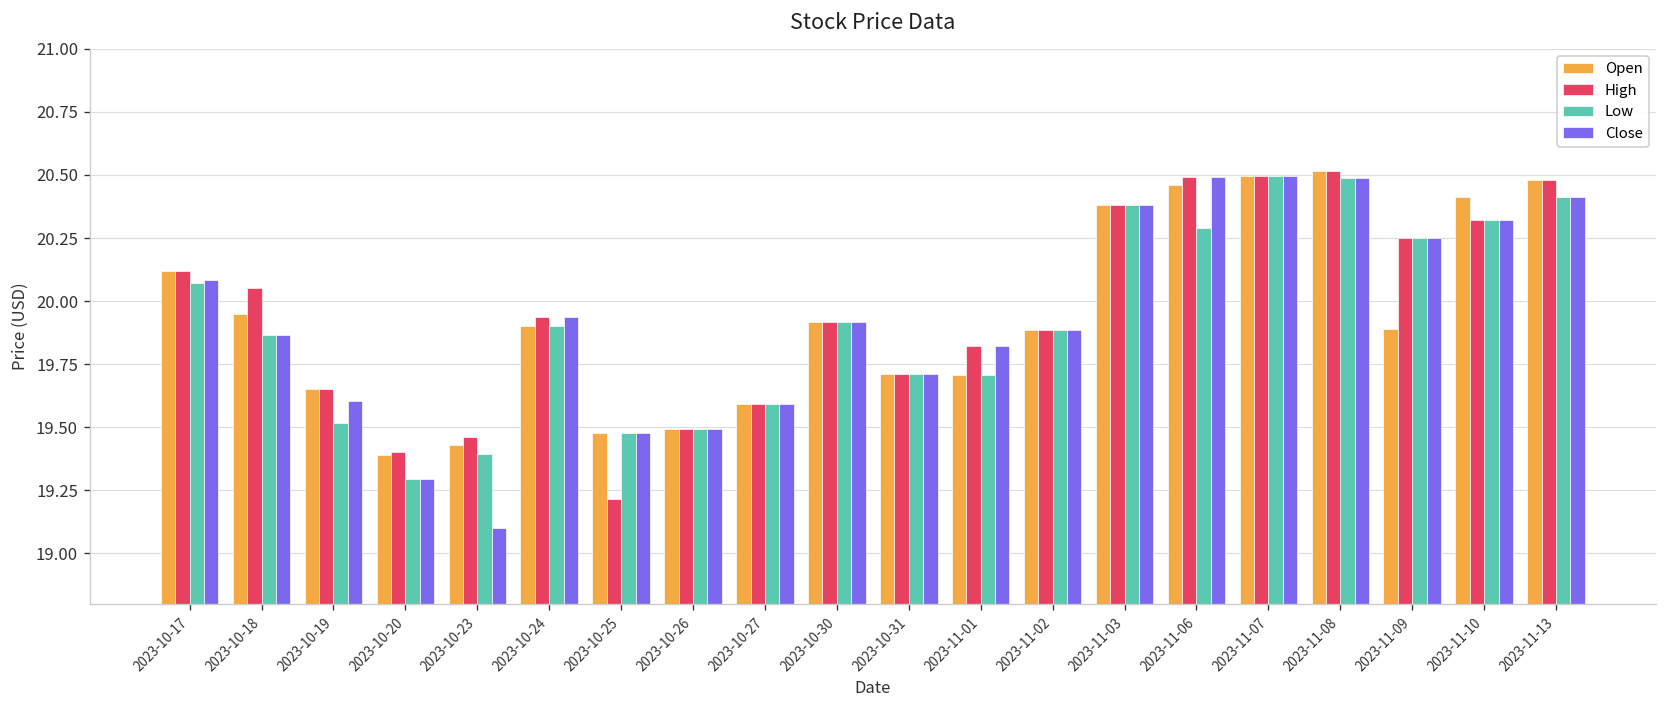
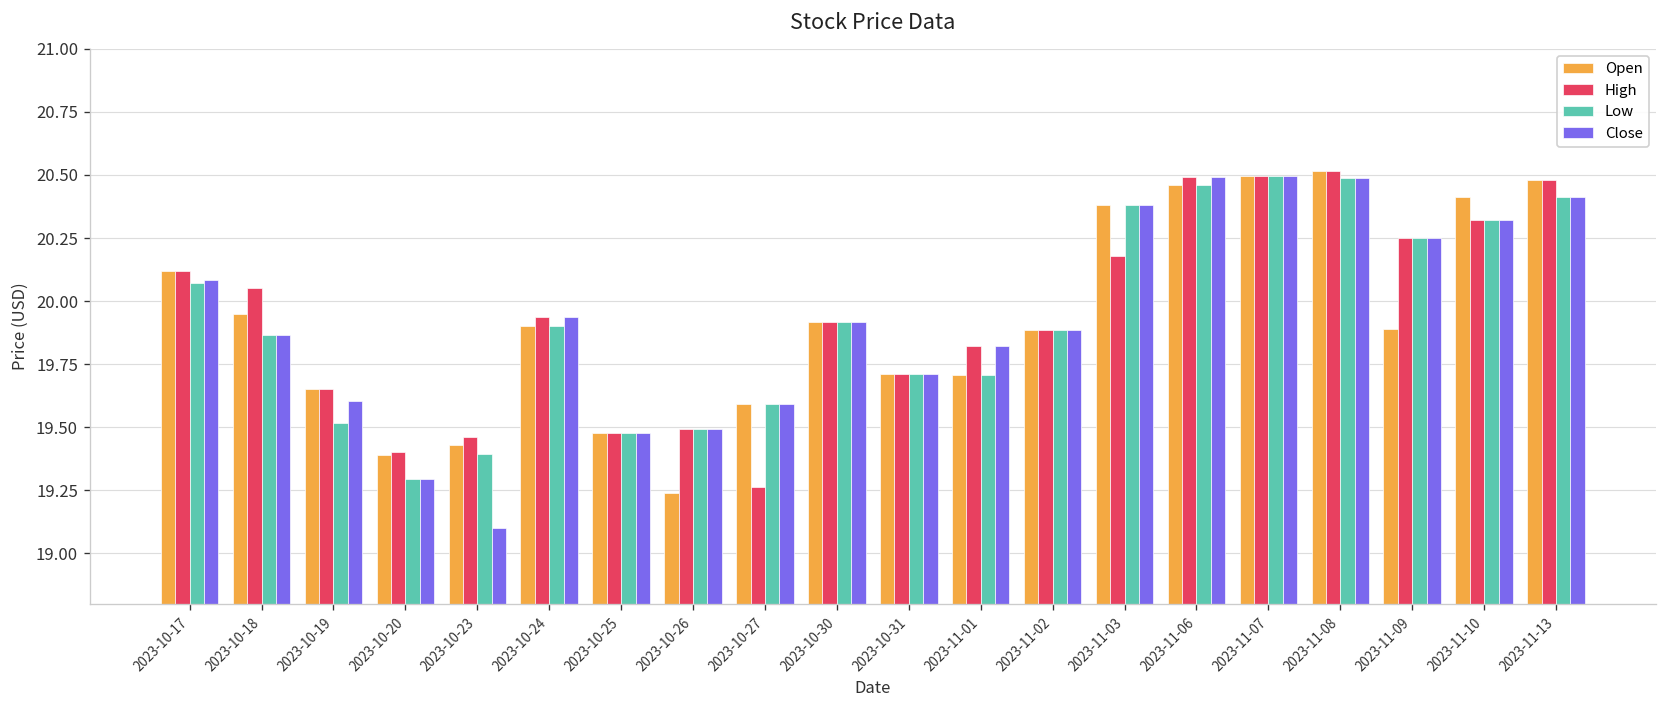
High, 2023-10-25: 19.22 -> 19.48
Open, 2023-10-26: 19.49 -> 19.24
High, 2023-10-27: 19.59 -> 19.26
High, 2023-11-03: 20.38 -> 20.18
Low, 2023-11-06: 20.29 -> 20.46
